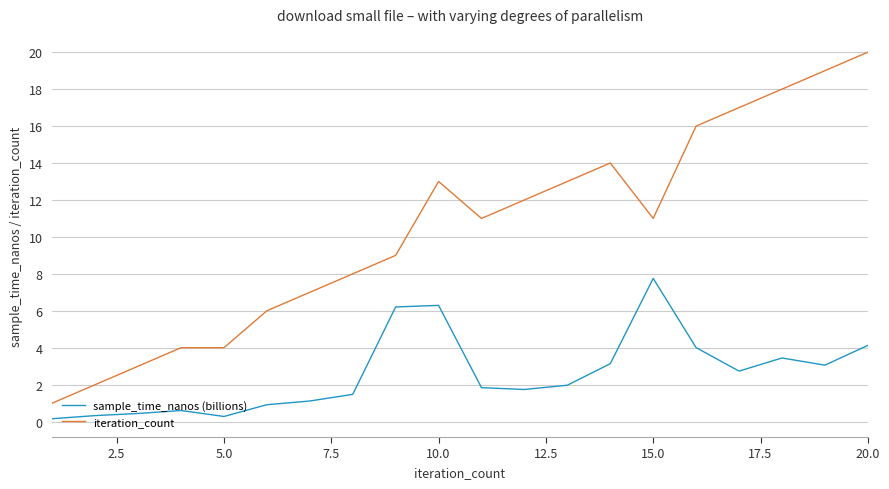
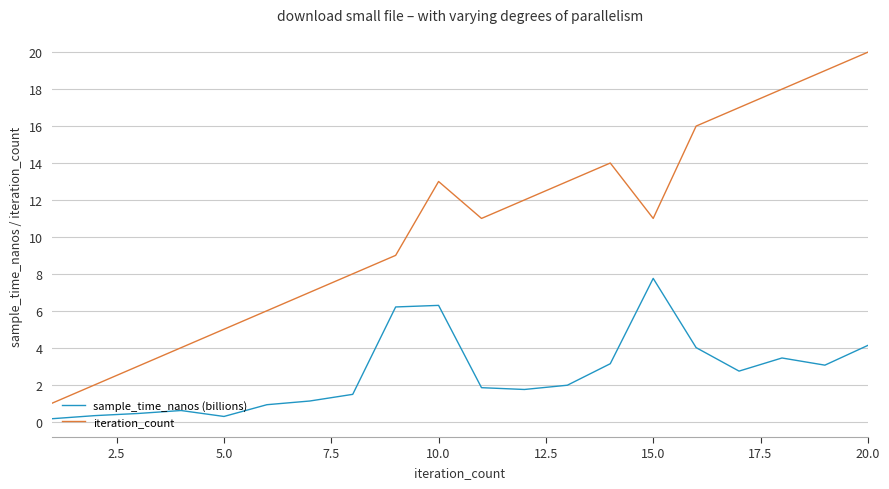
iteration_count, 5.0: 4 -> 5
